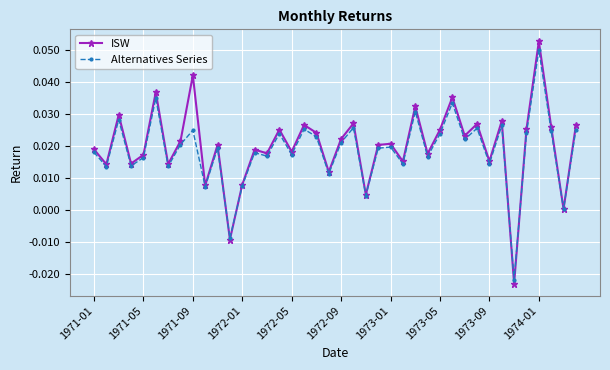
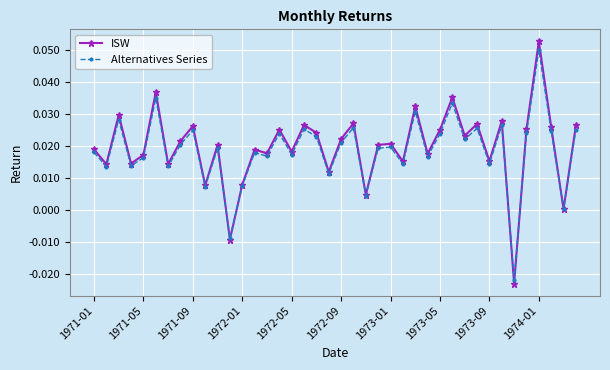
ISW, 1971-09: 0.042 -> 0.026
